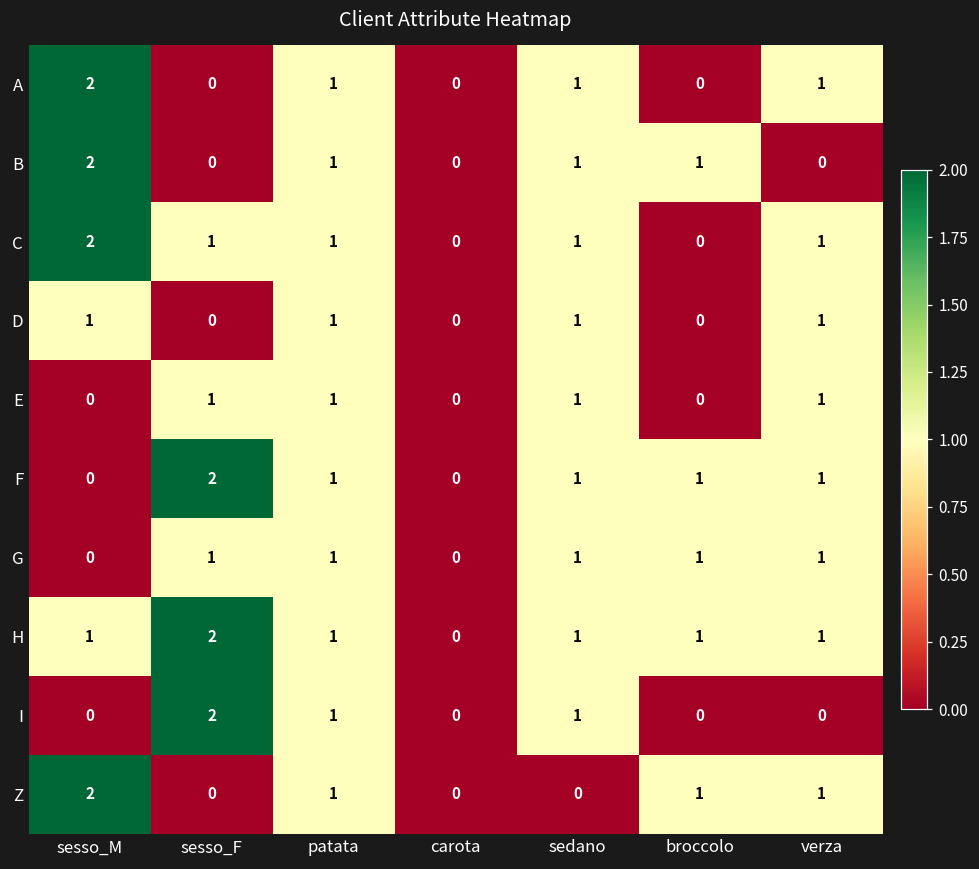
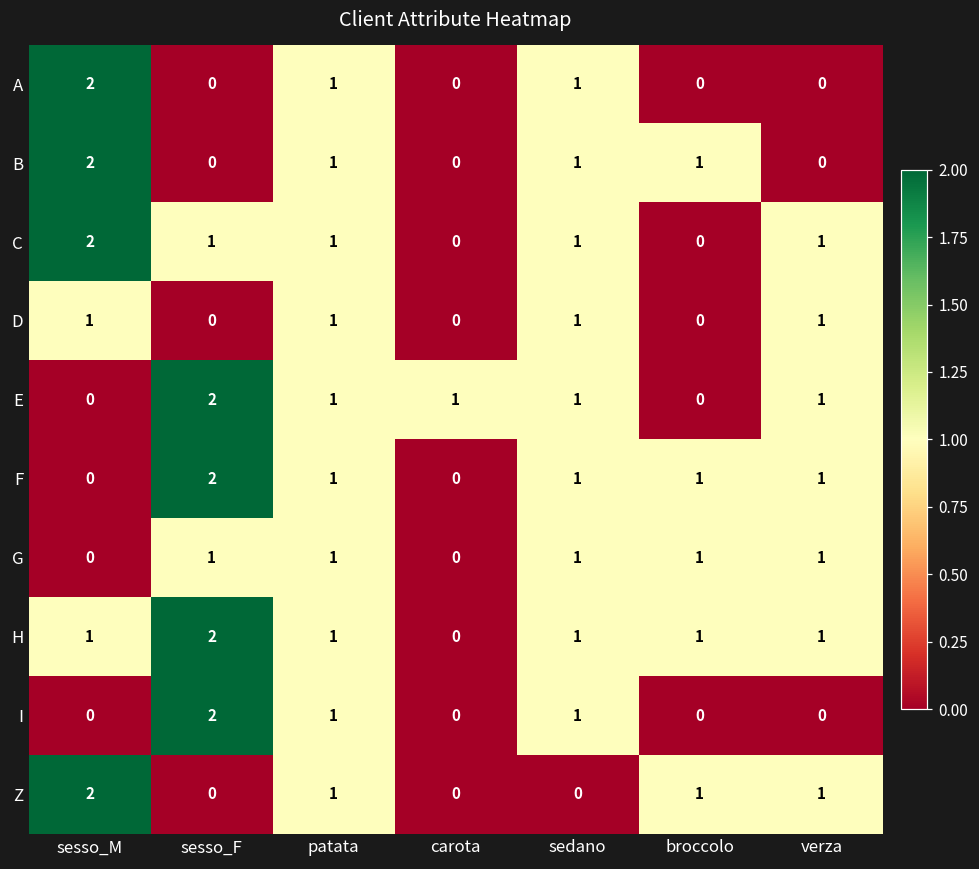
A, verza: 1 -> 0
E, sesso_F: 1 -> 2
E, carota: 0 -> 1
